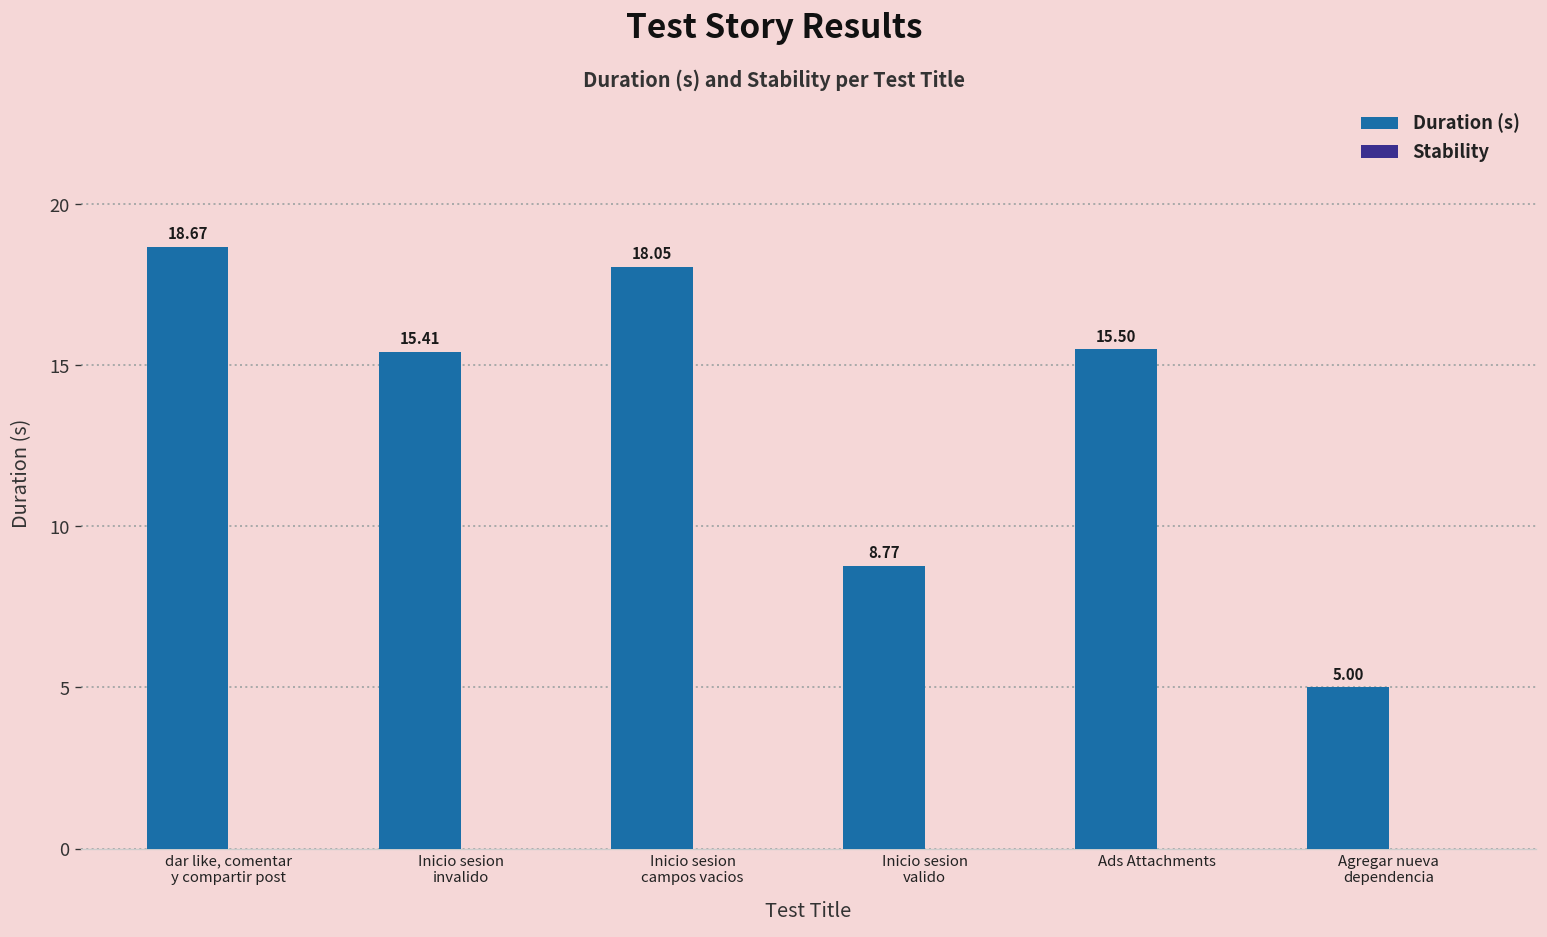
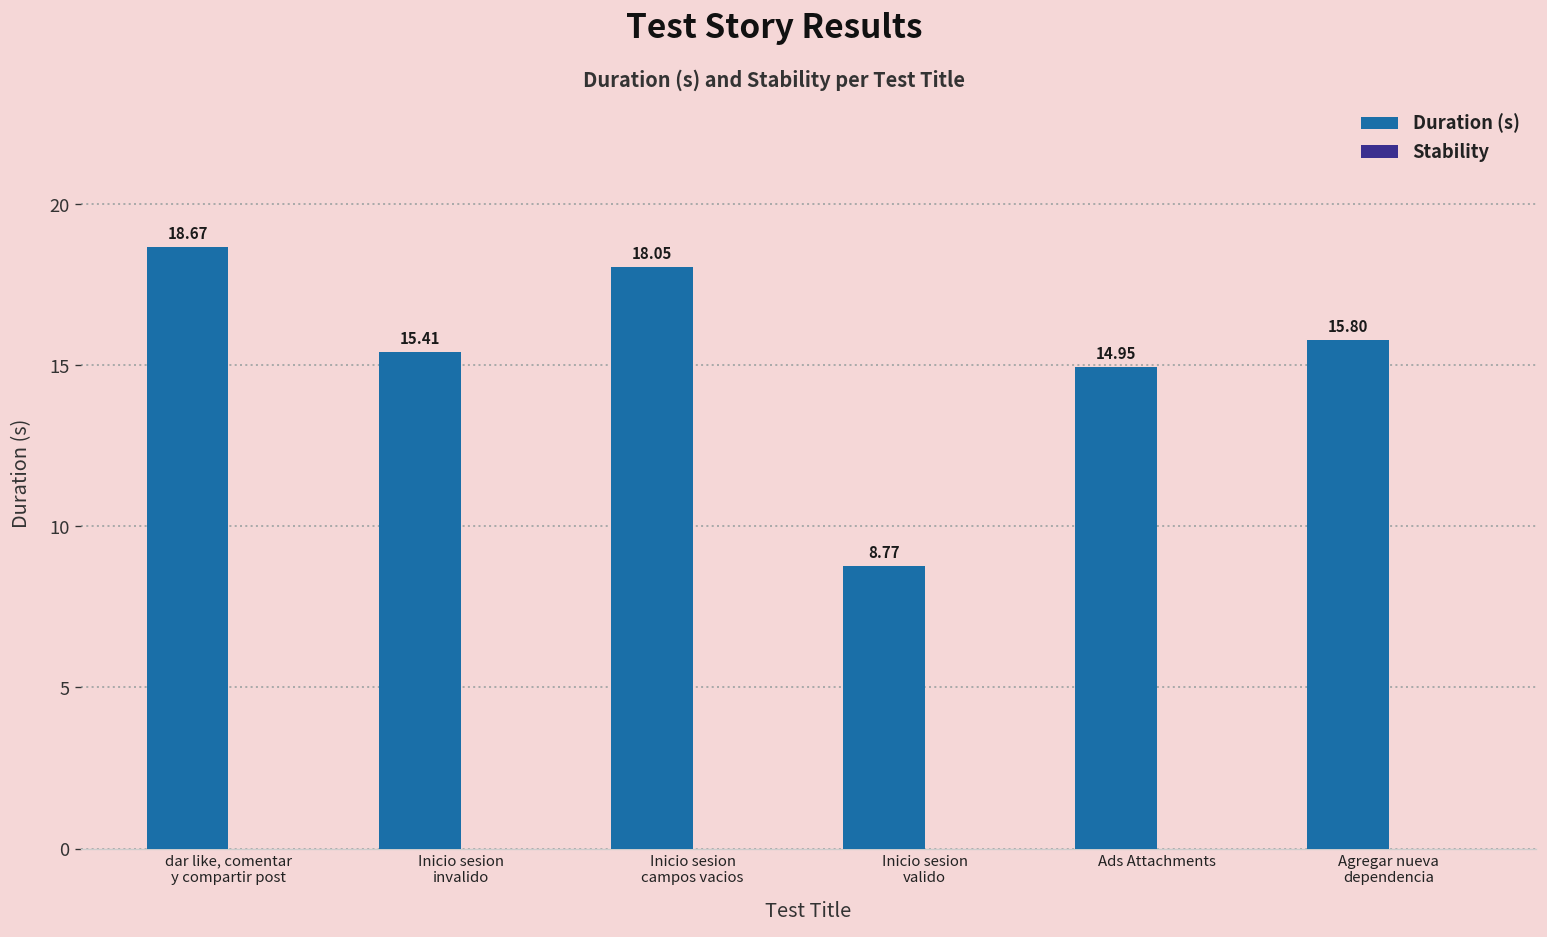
Duration (s), Ads Attachments: 15.50 -> 14.95
Duration (s), Agregar nueva dependencia: 5.00 -> 15.80
